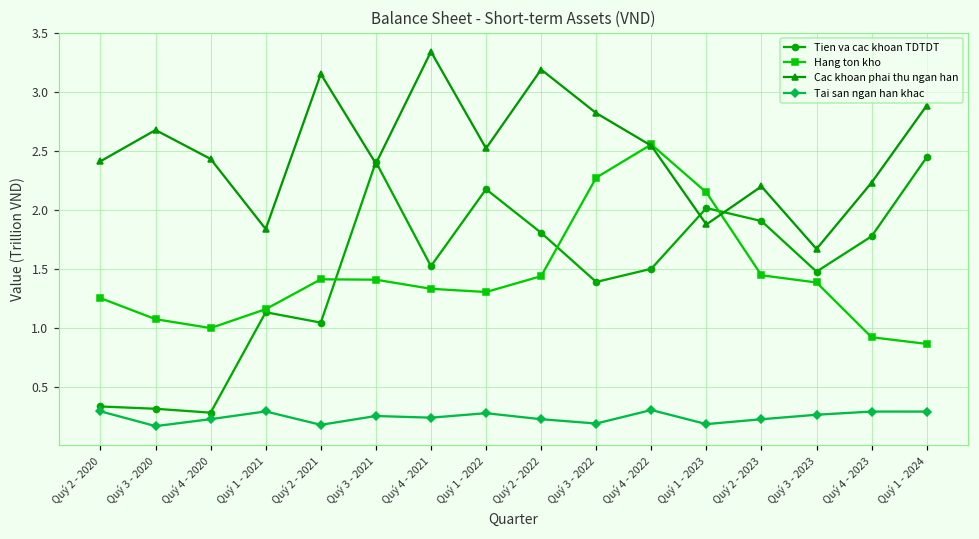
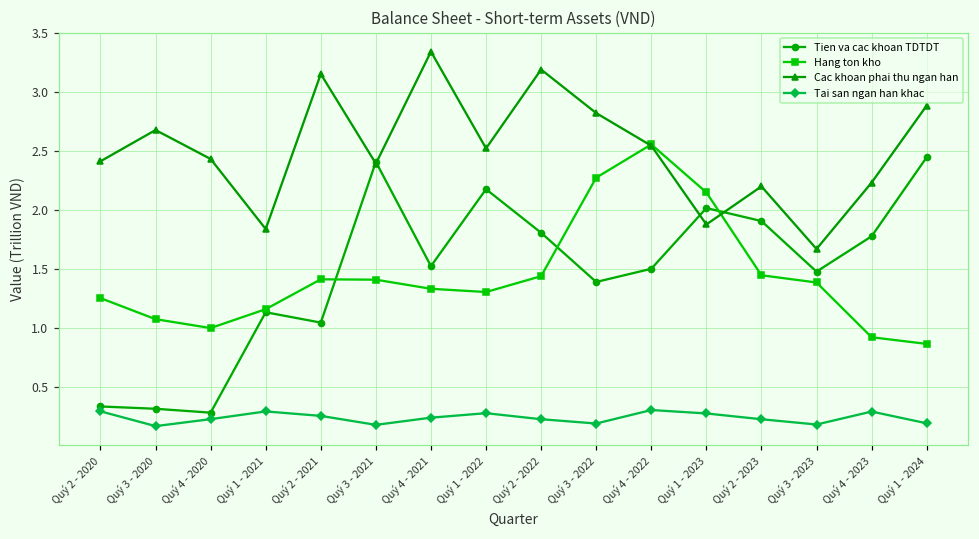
Tai san ngan han khac, Quý 2 - 2021: 0.18 -> 0.25
Tai san ngan han khac, Quý 3 - 2021: 0.25 -> 0.18
Tai san ngan han khac, Quý 1 - 2023: 0.19 -> 0.28
Tai san ngan han khac, Quý 3 - 2023: 0.26 -> 0.18
Tai san ngan han khac, Quý 1 - 2024: 0.29 -> 0.19
